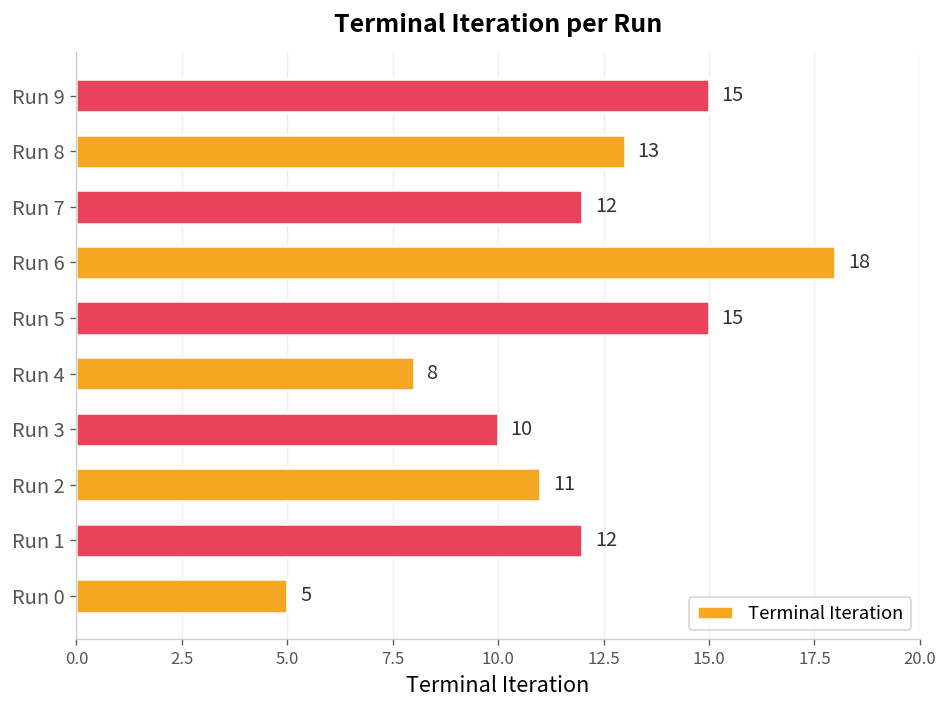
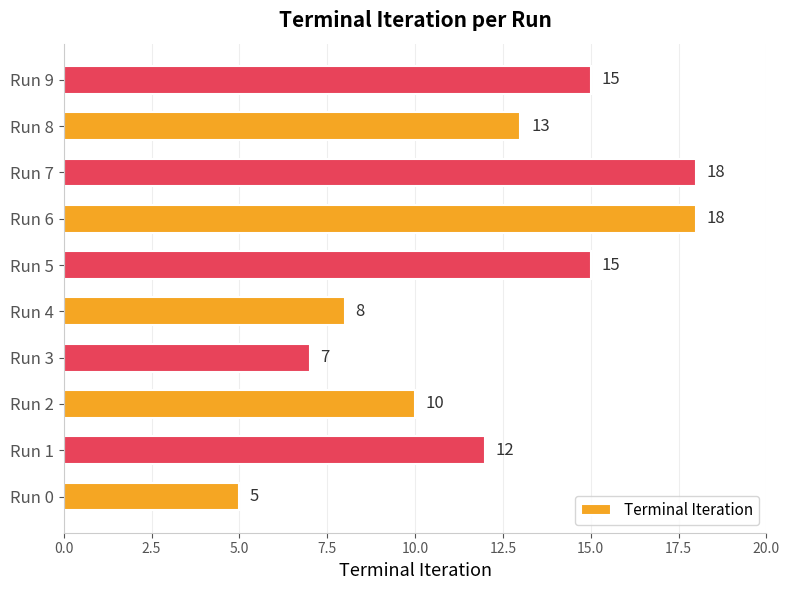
Run 7: 12 -> 18
Run 3: 10 -> 7
Run 2: 11 -> 10
